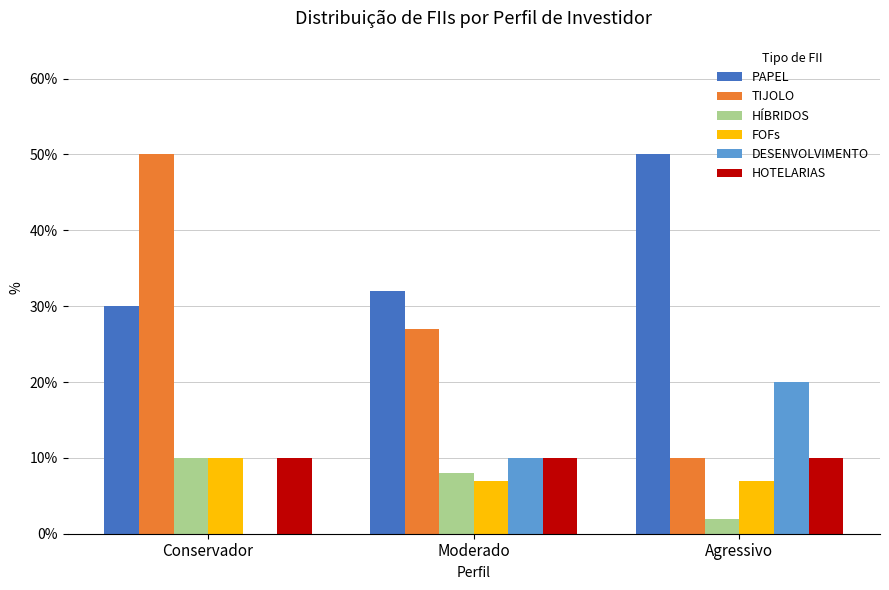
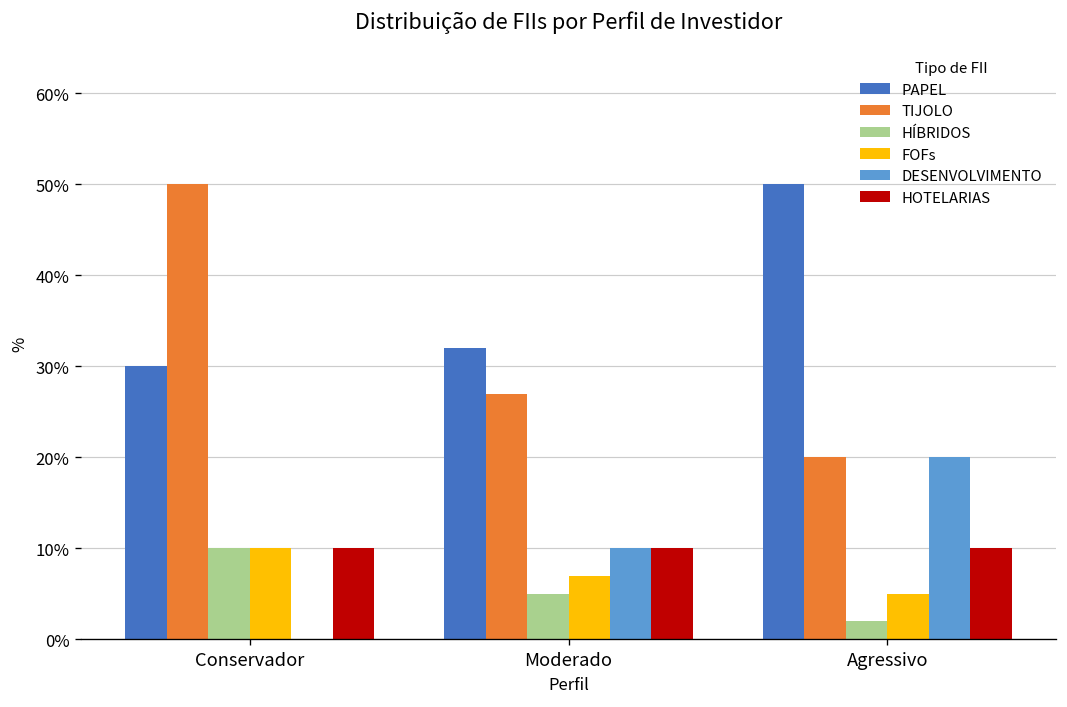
HÍBRIDOS, Moderado: 8% -> 5%
TIJOLO, Agressivo: 10% -> 20%
FOFs, Agressivo: 7% -> 5%
